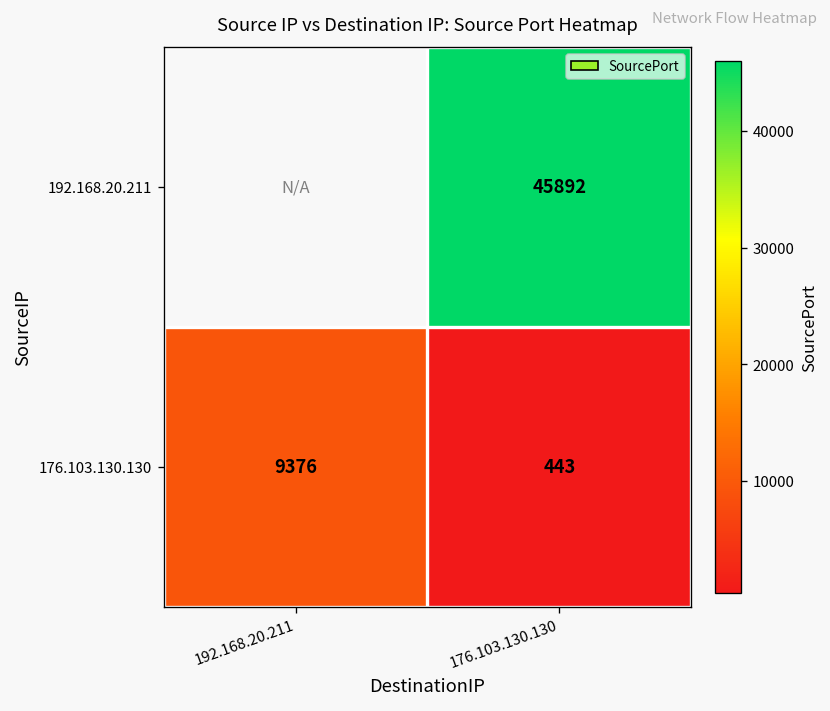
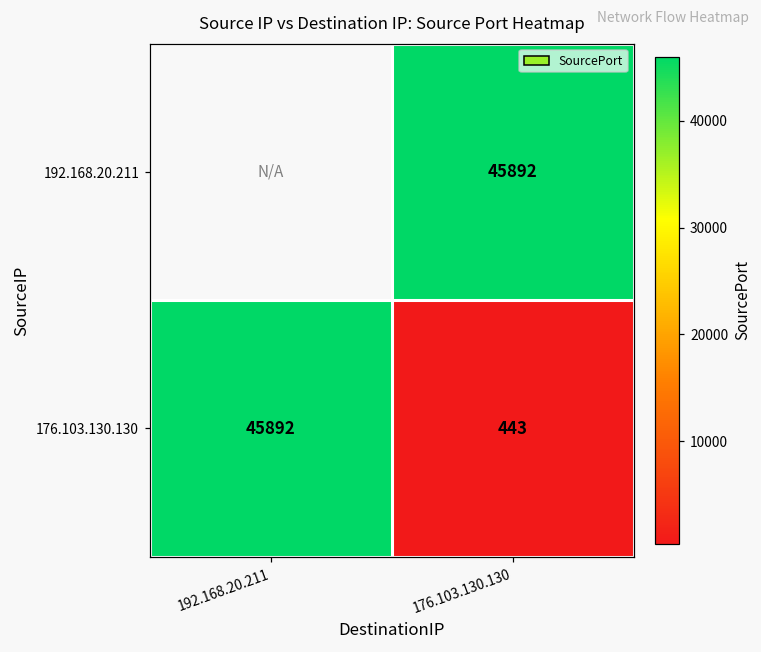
176.103.130.130, 192.168.20.211: 9376 -> 45892
